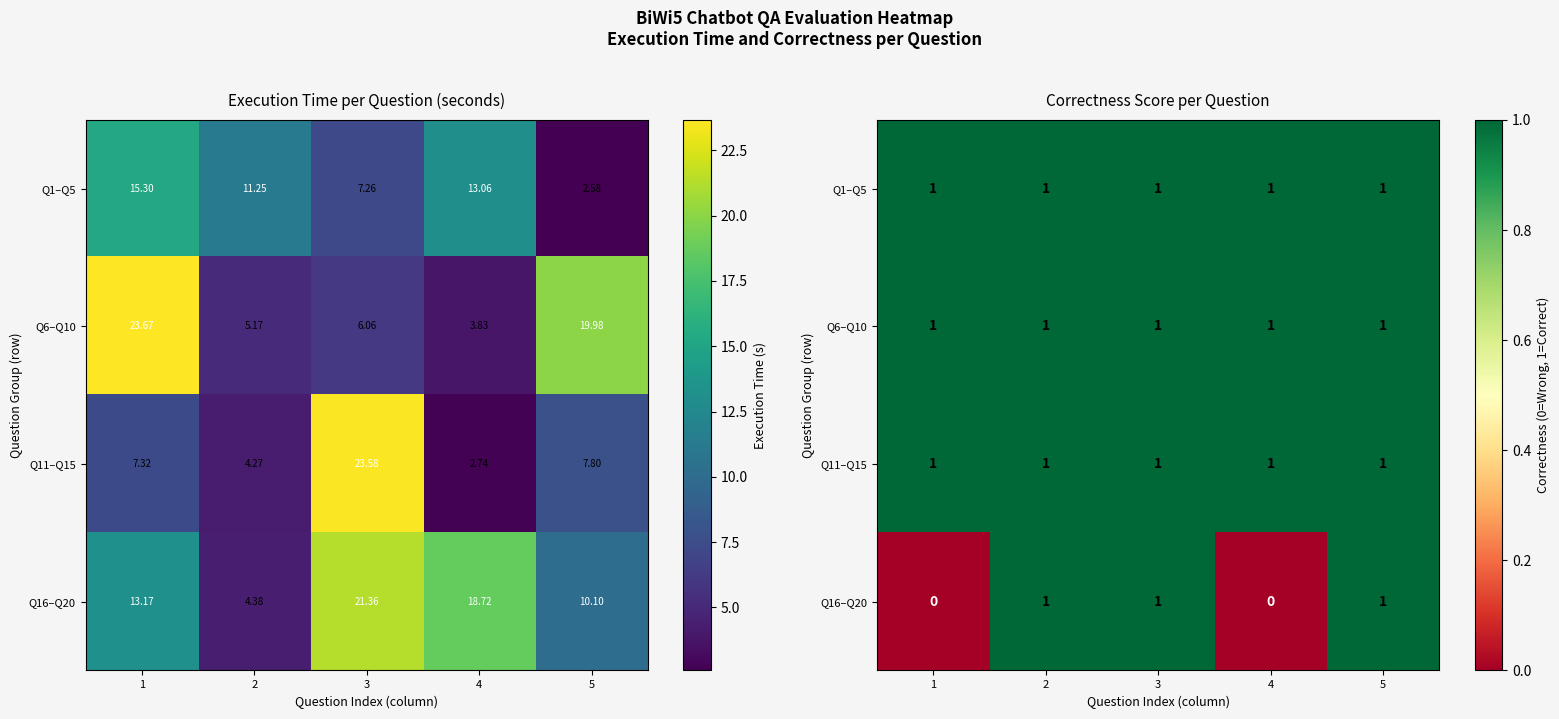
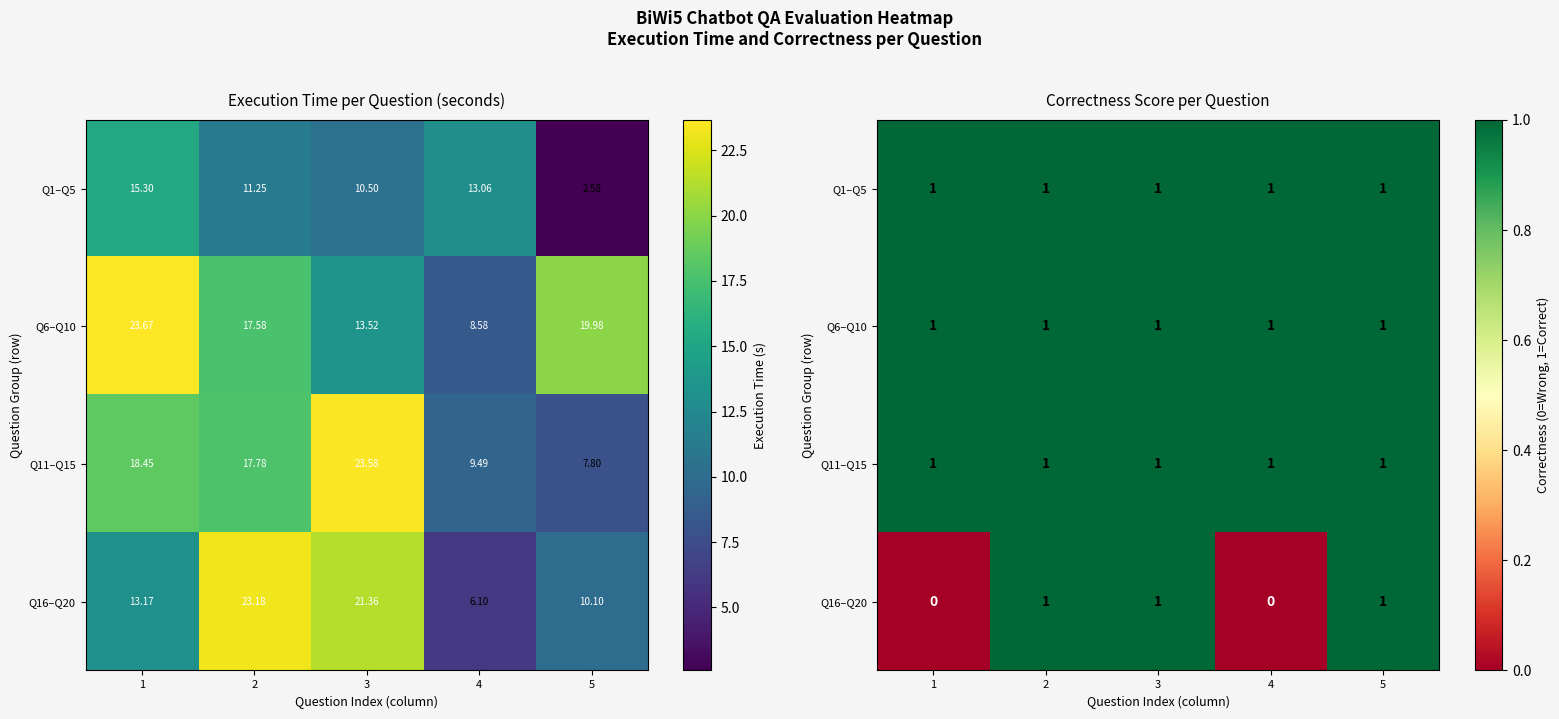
Execution Time per Question (seconds), Q1–Q5, 3: 7.26 -> 10.50
Execution Time per Question (seconds), Q6–Q10, 2: 5.17 -> 17.58
Execution Time per Question (seconds), Q6–Q10, 3: 6.06 -> 13.52
Execution Time per Question (seconds), Q6–Q10, 4: 3.83 -> 8.58
Execution Time per Question (seconds), Q11–Q15, 1: 7.32 -> 18.45
Execution Time per Question (seconds), Q11–Q15, 2: 4.27 -> 17.78
Execution Time per Question (seconds), Q11–Q15, 4: 2.74 -> 9.49
Execution Time per Question (seconds), Q16–Q20, 2: 4.38 -> 23.18
Execution Time per Question (seconds), Q16–Q20, 4: 18.72 -> 6.10
